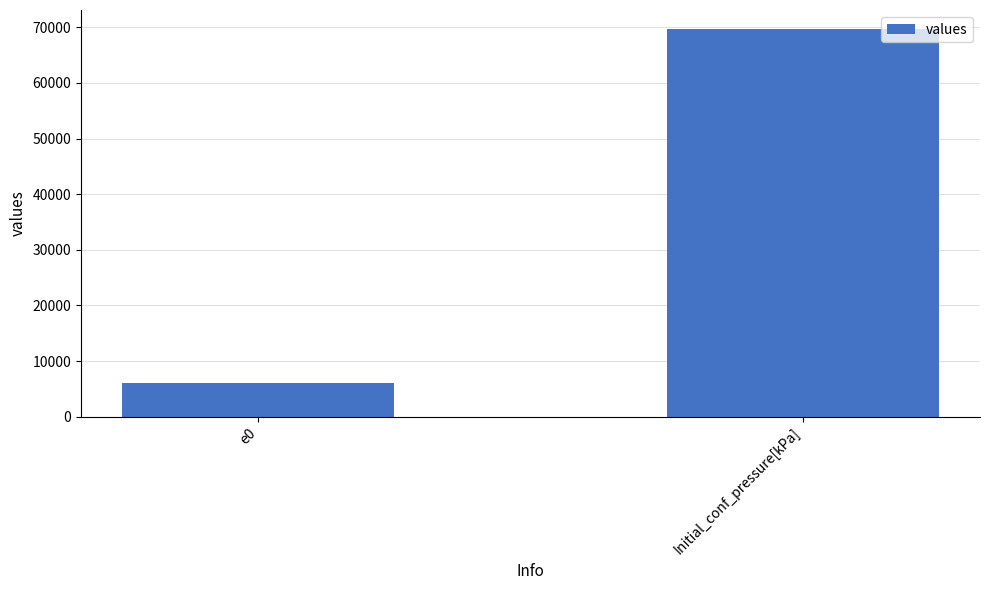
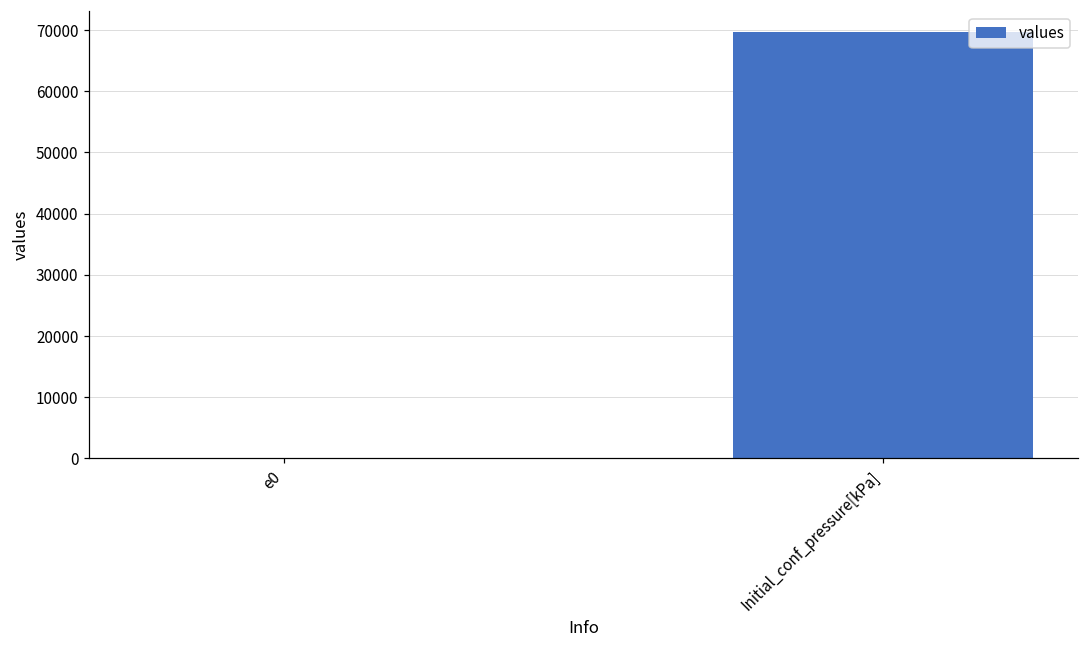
e0: 6000 -> 0
